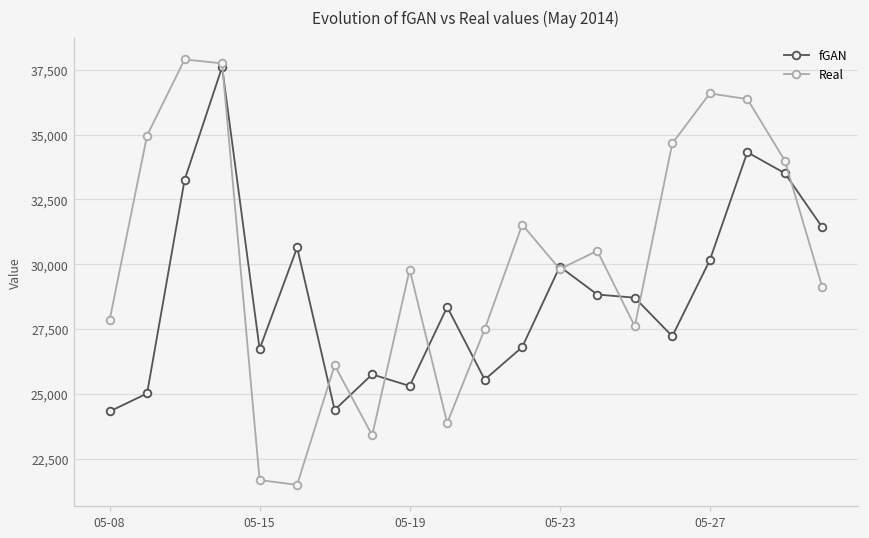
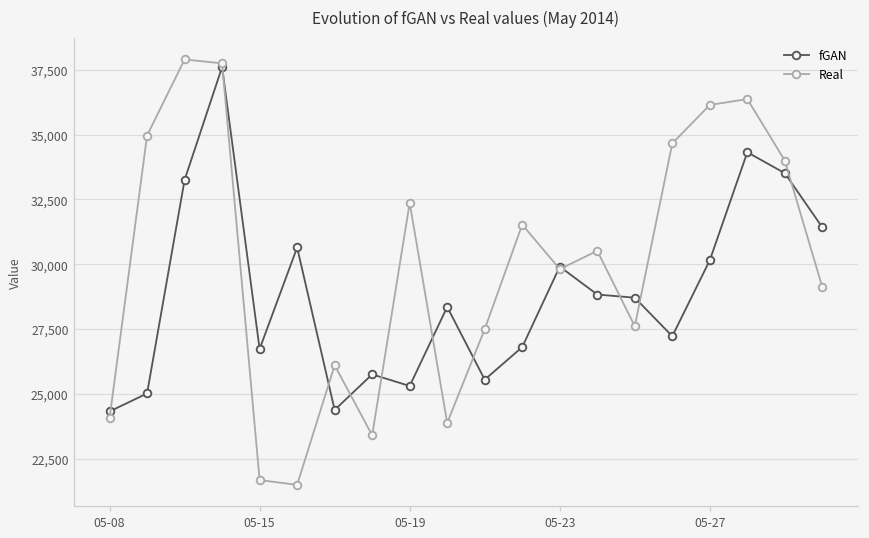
Real, 05-08: 27,800 -> 24,100
Real, 05-19: 29,800 -> 32,400
Real, 05-27: 36,600 -> 36,100
